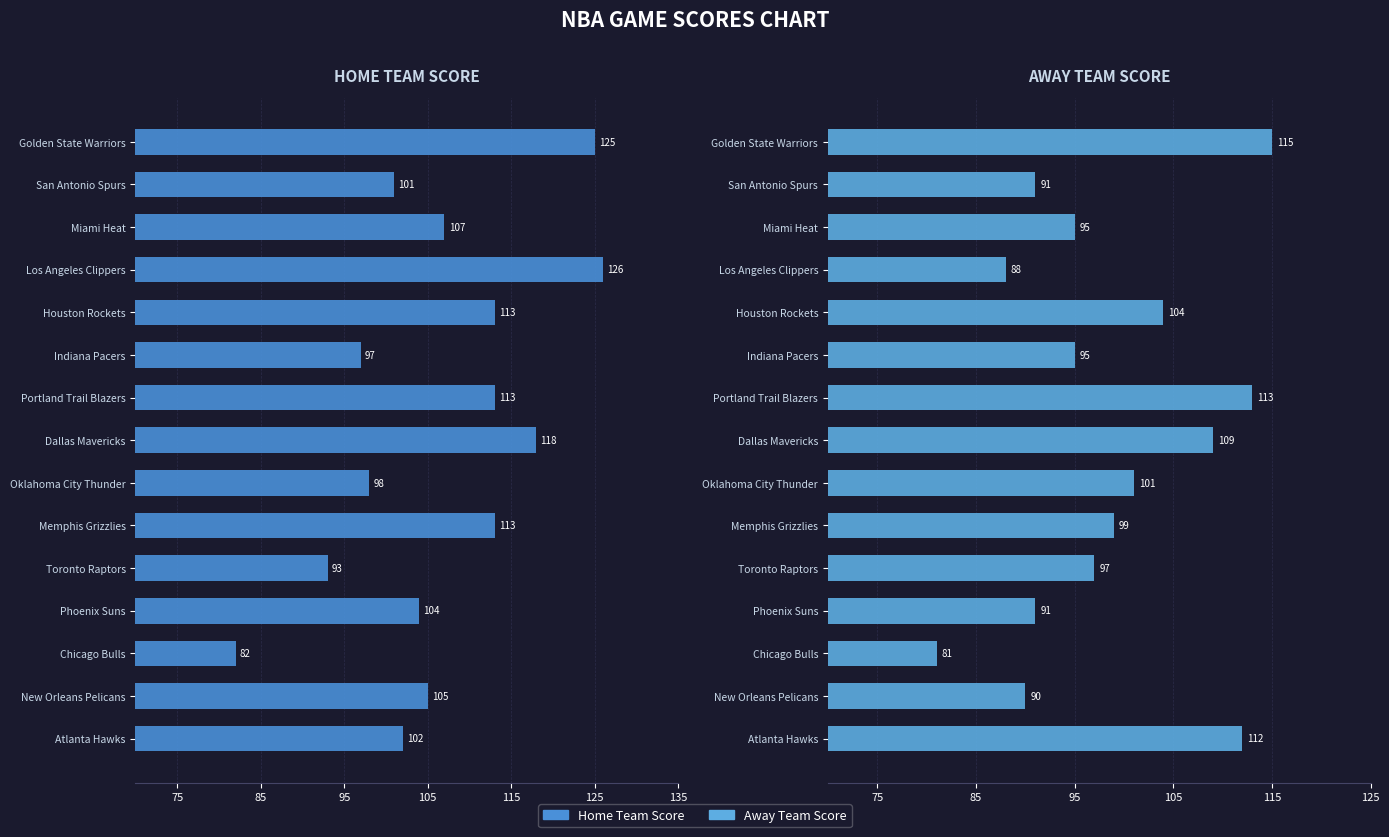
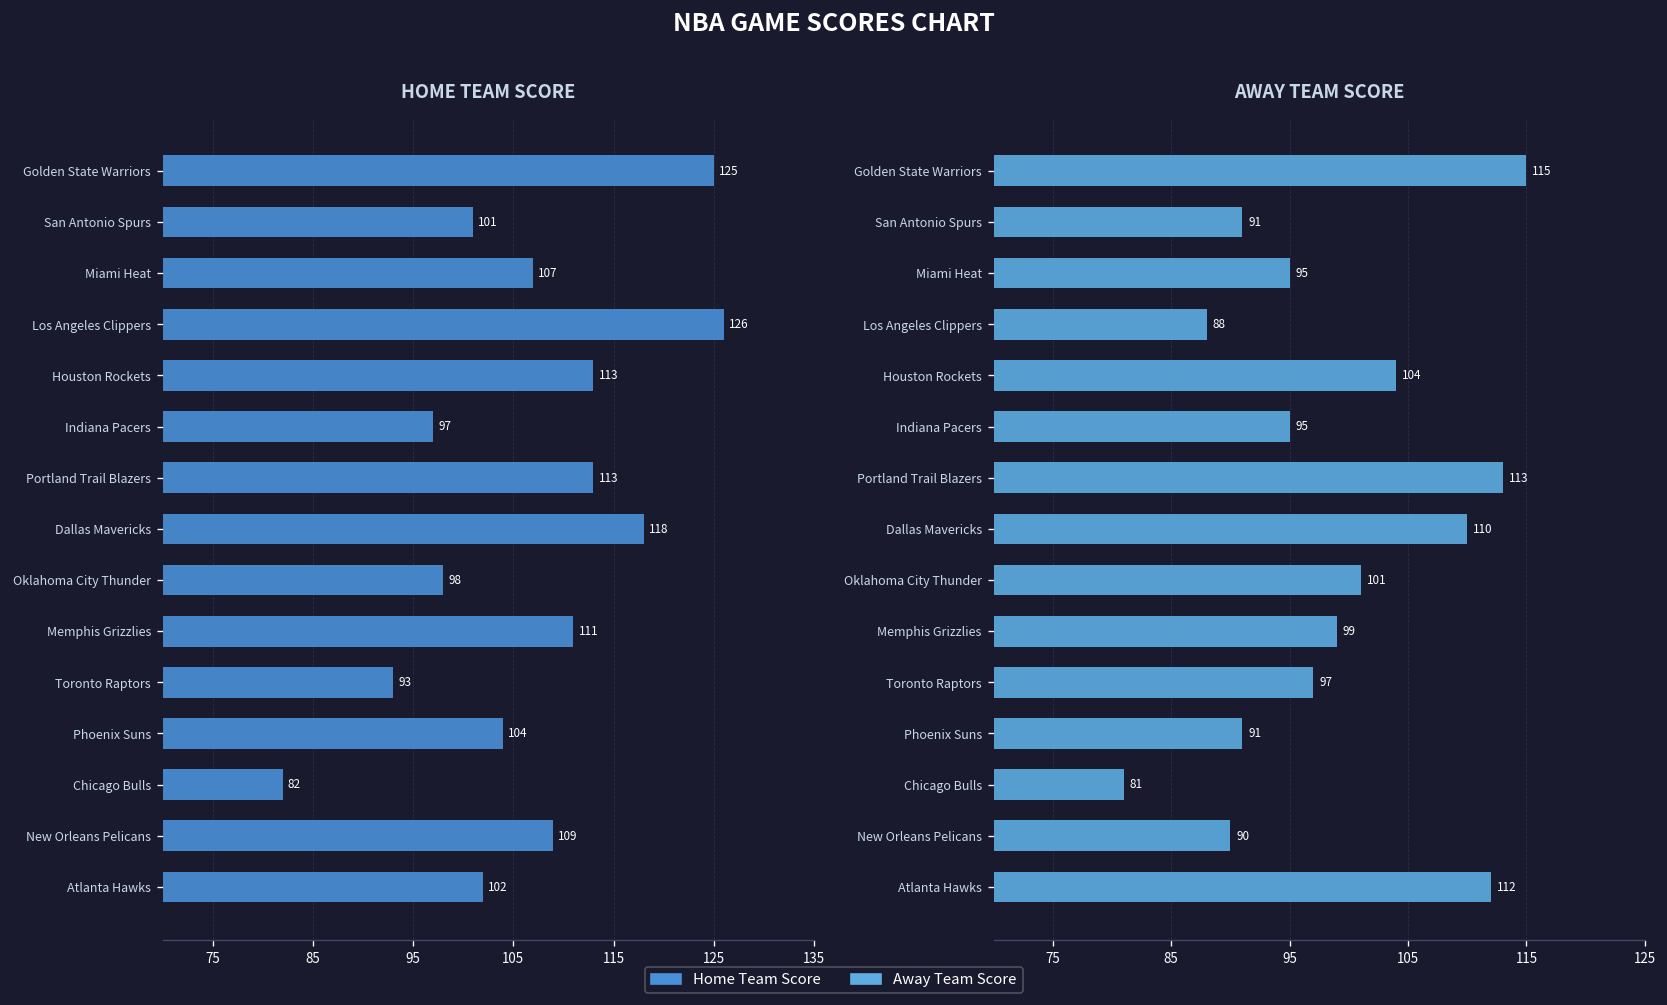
HOME TEAM SCORE, Memphis Grizzlies: 113 -> 111
HOME TEAM SCORE, New Orleans Pelicans: 105 -> 109
AWAY TEAM SCORE, Dallas Mavericks: 109 -> 110
